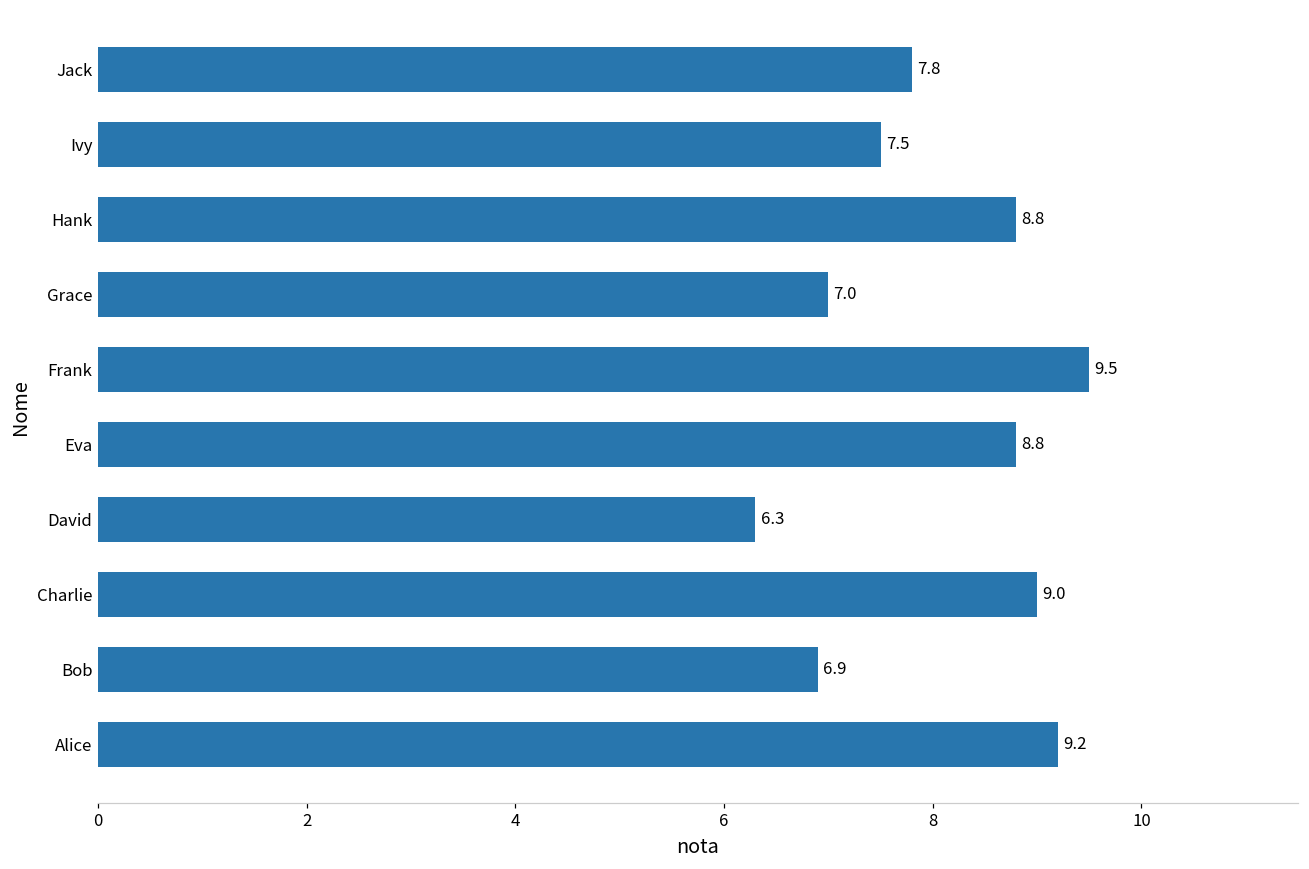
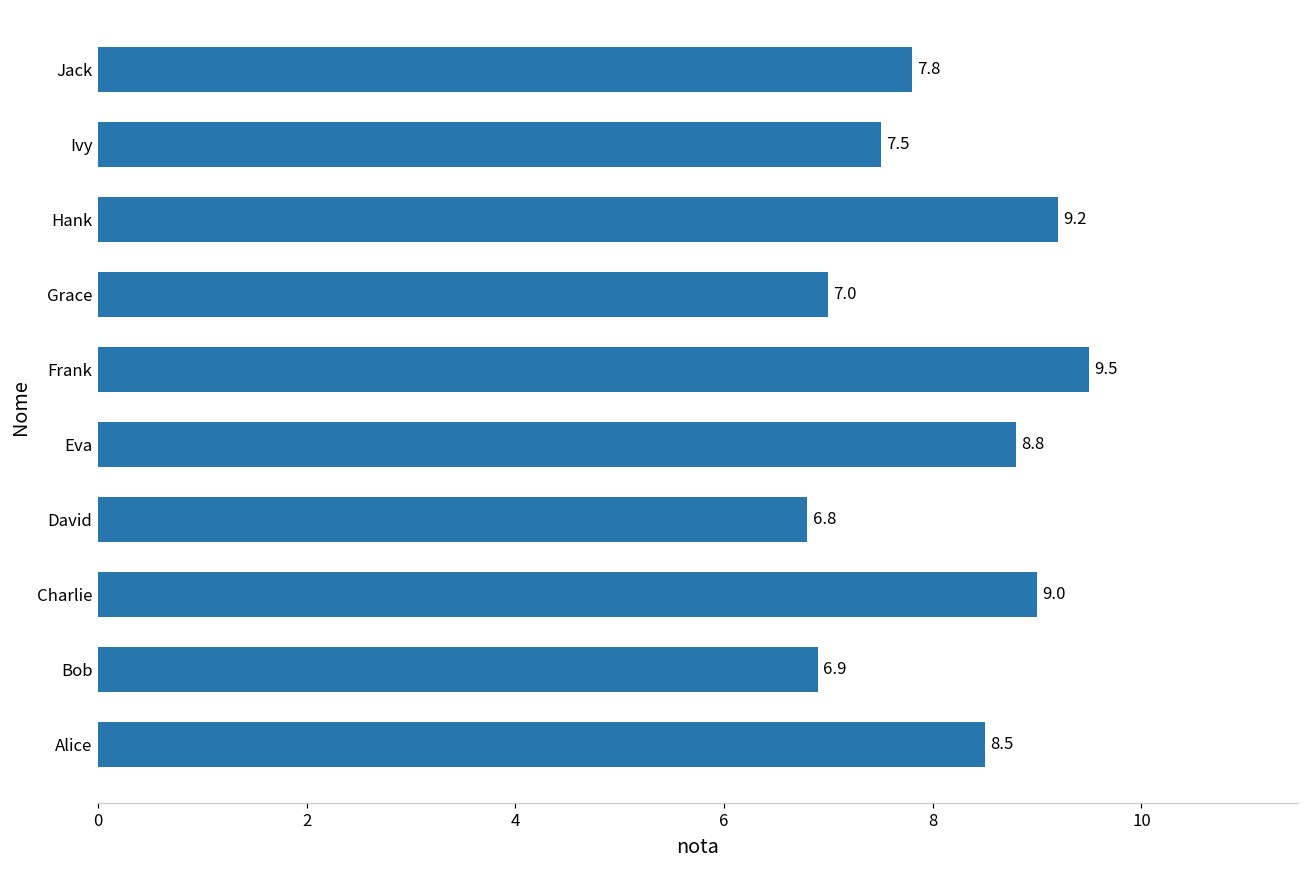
Hank: 8.8 -> 9.2
David: 6.3 -> 6.8
Alice: 9.2 -> 8.5
